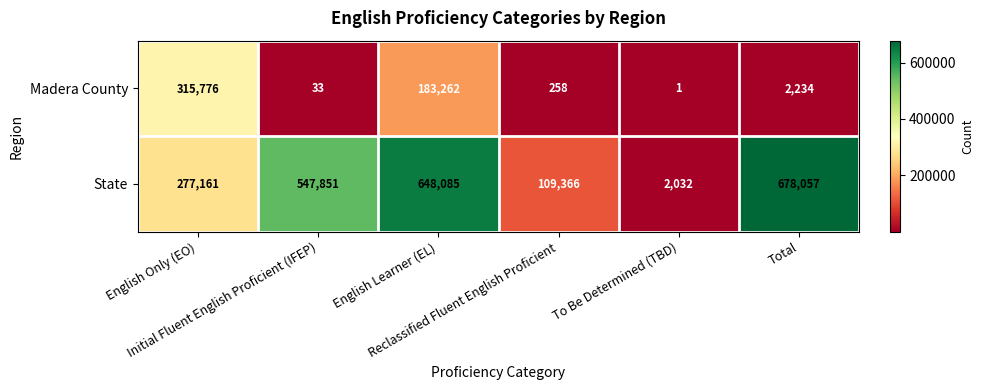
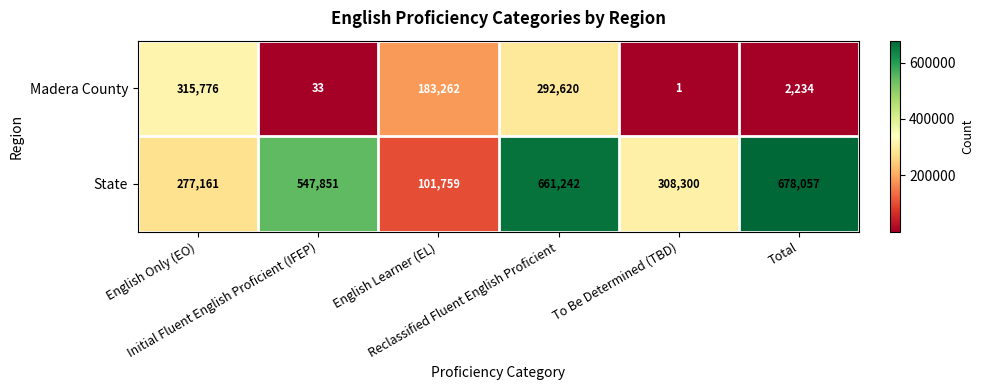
Madera County, Reclassified Fluent English Proficient: 258 -> 292,620
State, English Learner (EL): 648,085 -> 101,759
State, Reclassified Fluent English Proficient: 109,366 -> 661,242
State, To Be Determined (TBD): 2,032 -> 308,300
